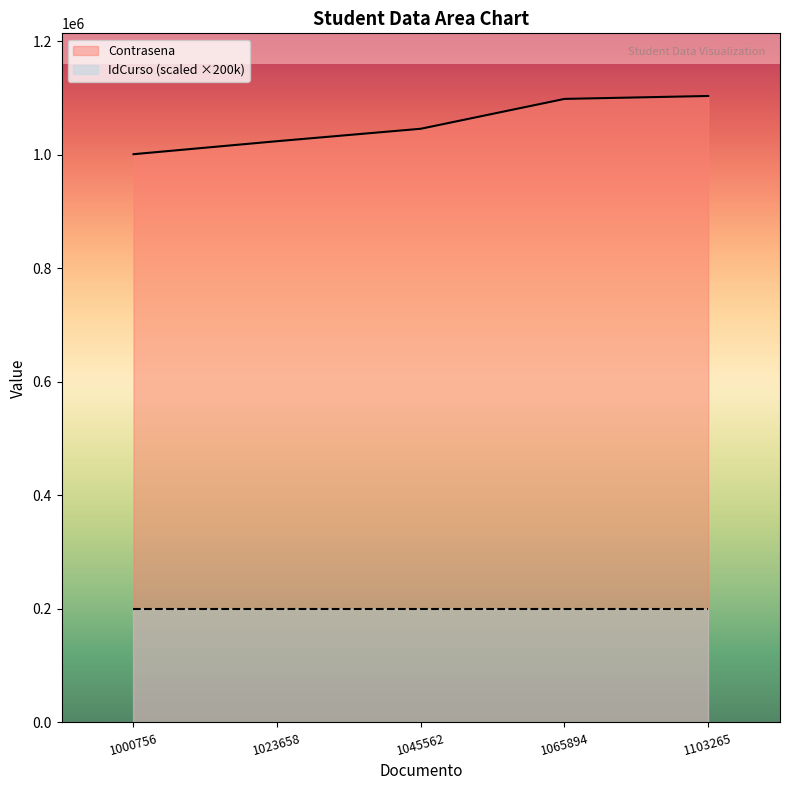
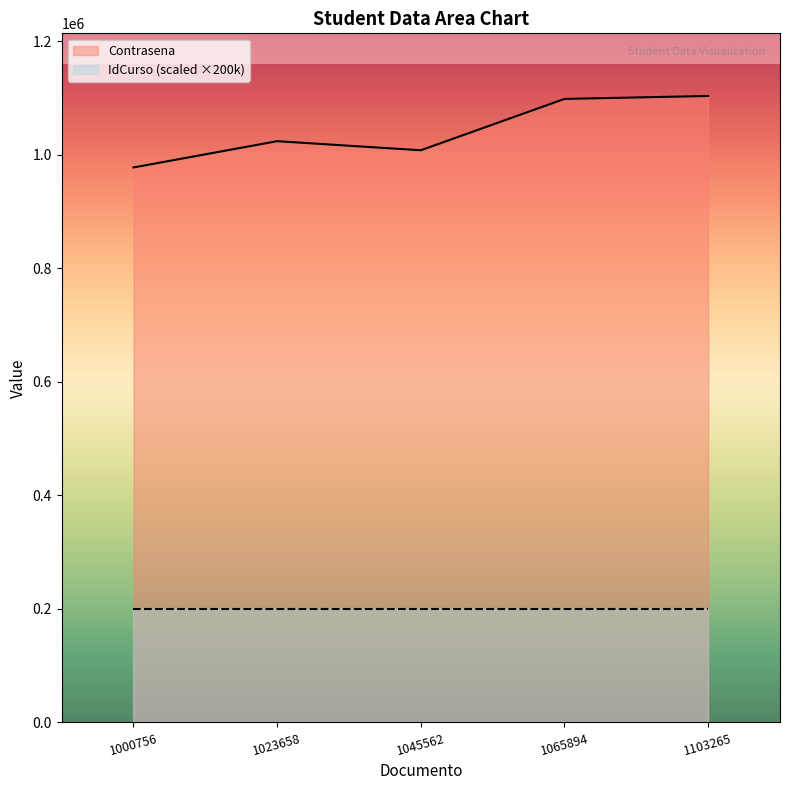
Contrasena, 1000756: 1000000 -> 980000
Contrasena, 1045562: 1050000 -> 1010000
